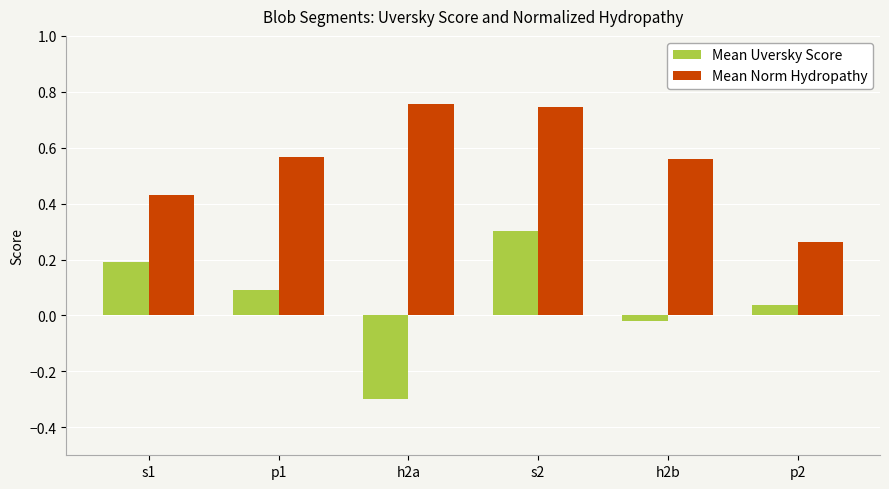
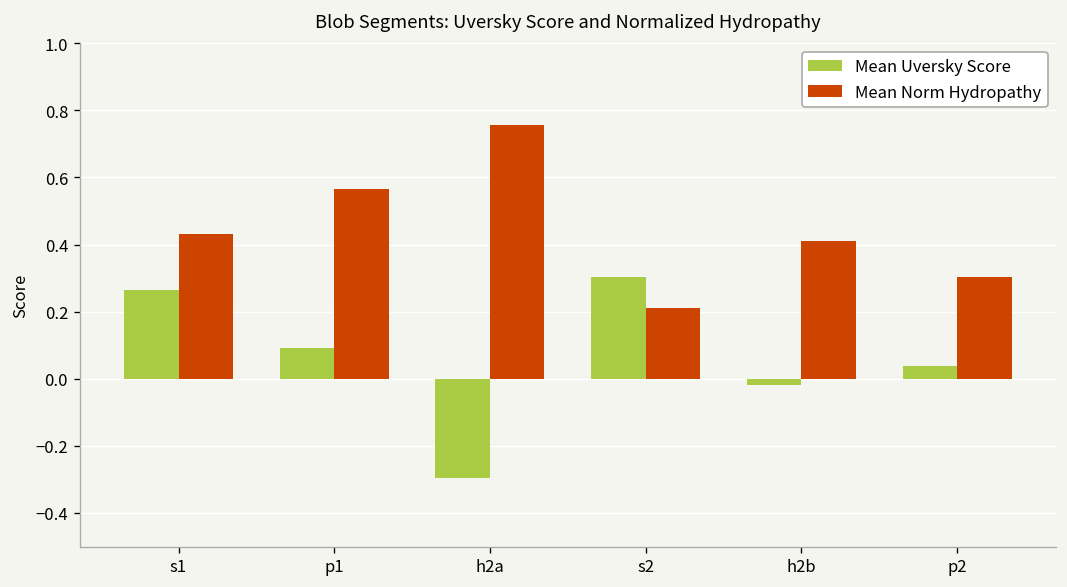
Mean Uversky Score, s1: 0.19 -> 0.26
Mean Norm Hydropathy, s2: 0.74 -> 0.21
Mean Norm Hydropathy, h2b: 0.56 -> 0.41
Mean Norm Hydropathy, p2: 0.26 -> 0.30
